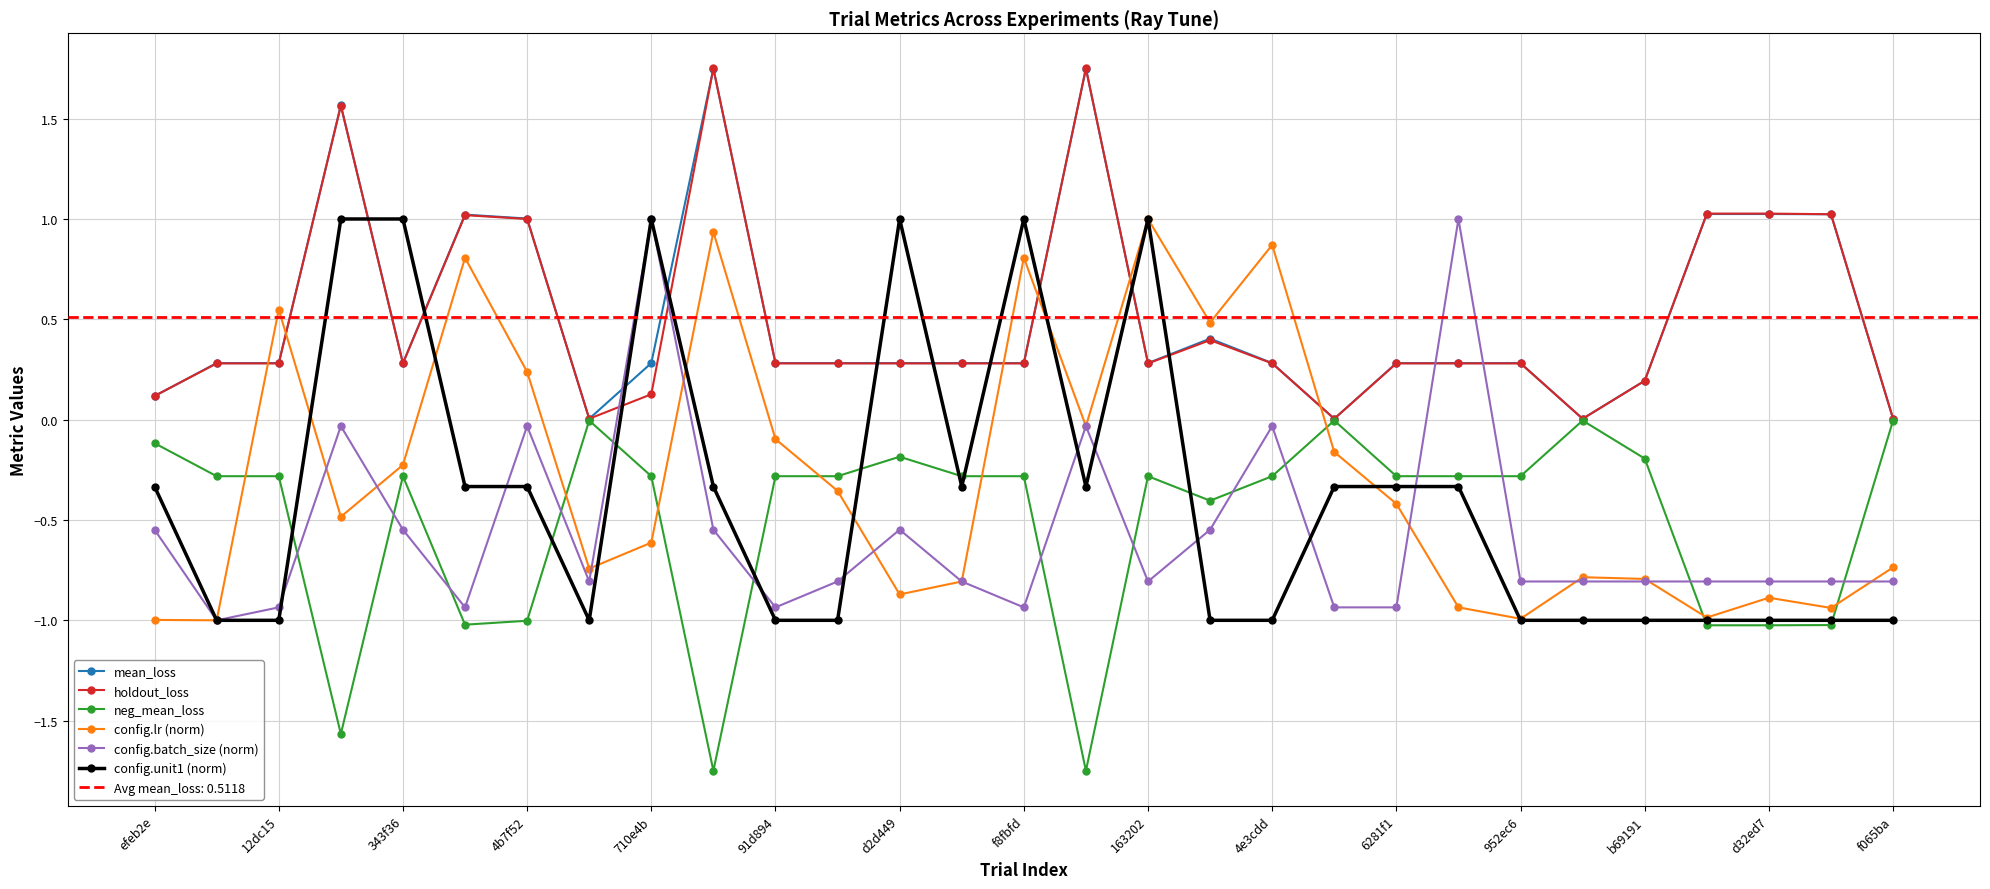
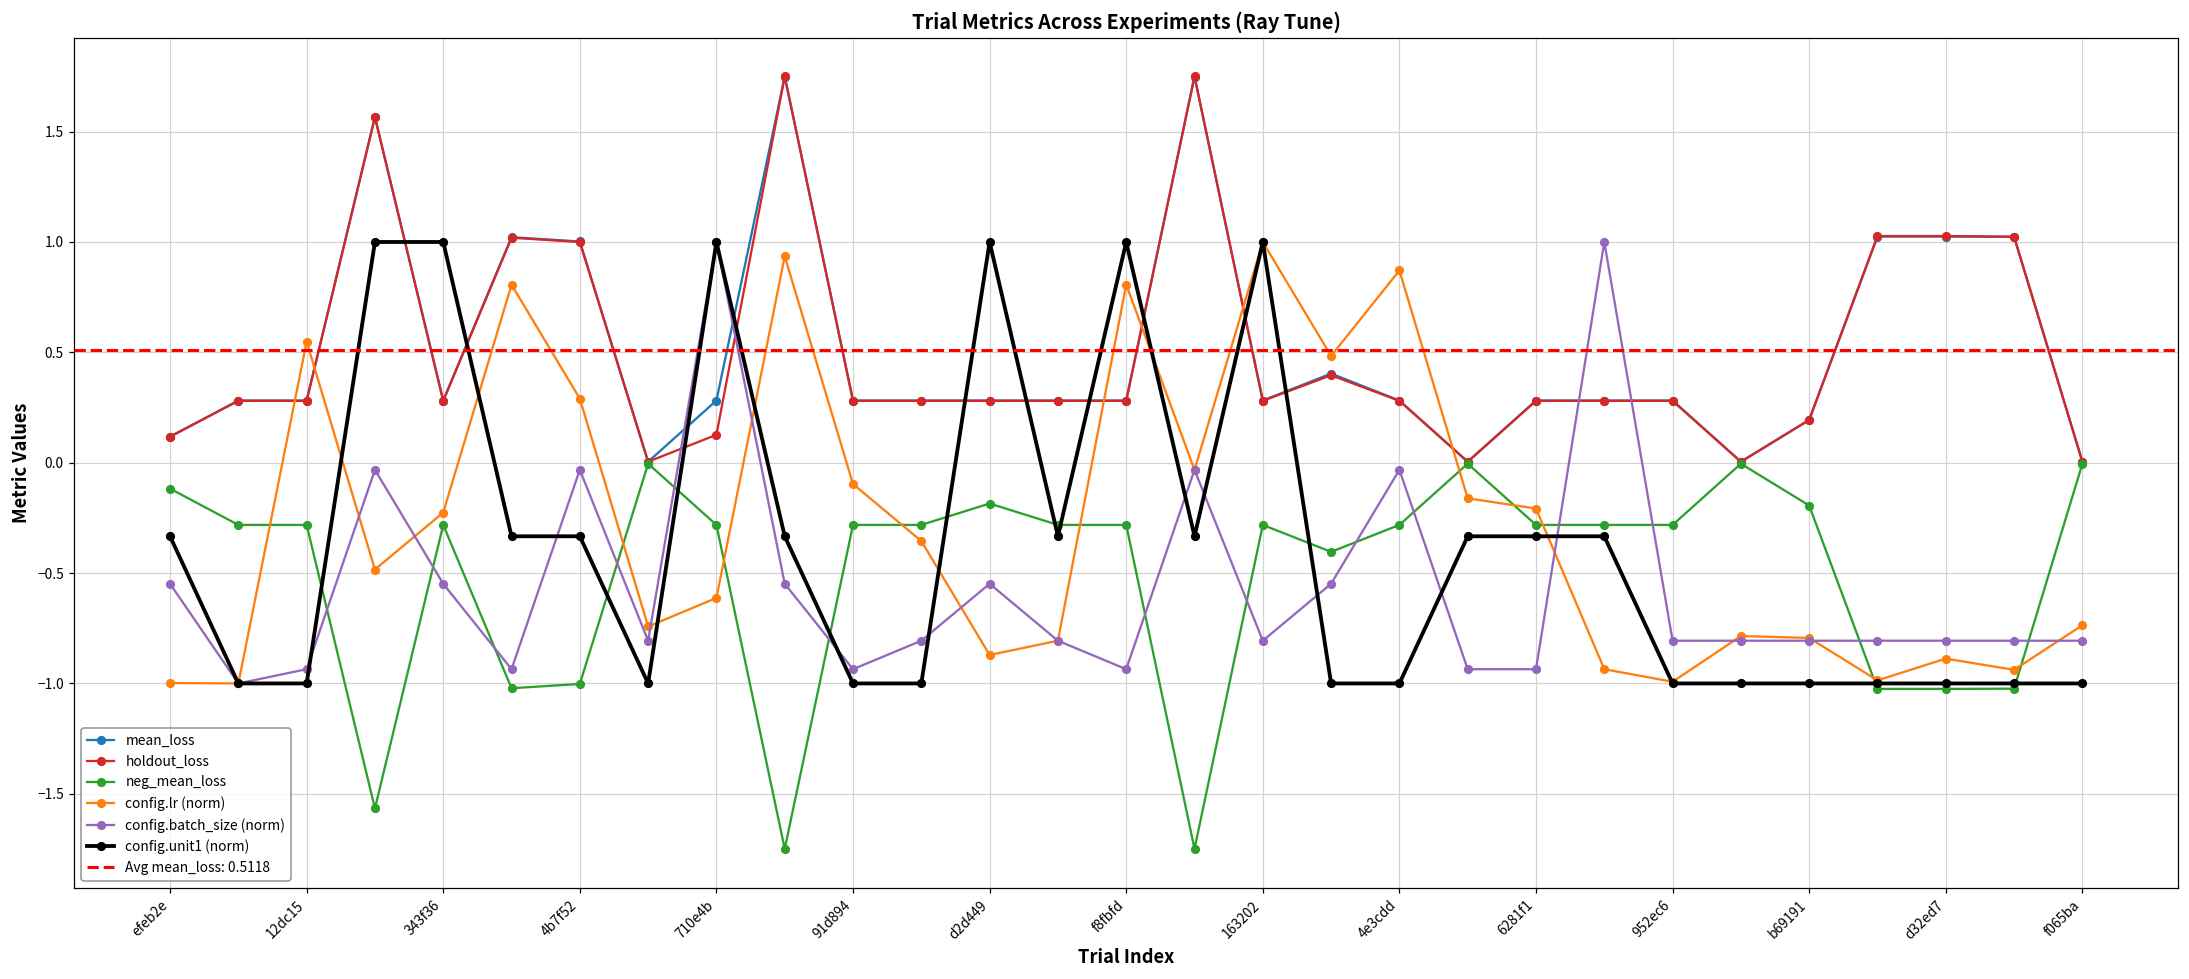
config.lr (norm), 4b7f52: 0.24 -> 0.29
config.lr (norm), 6281f1: -0.42 -> -0.21
